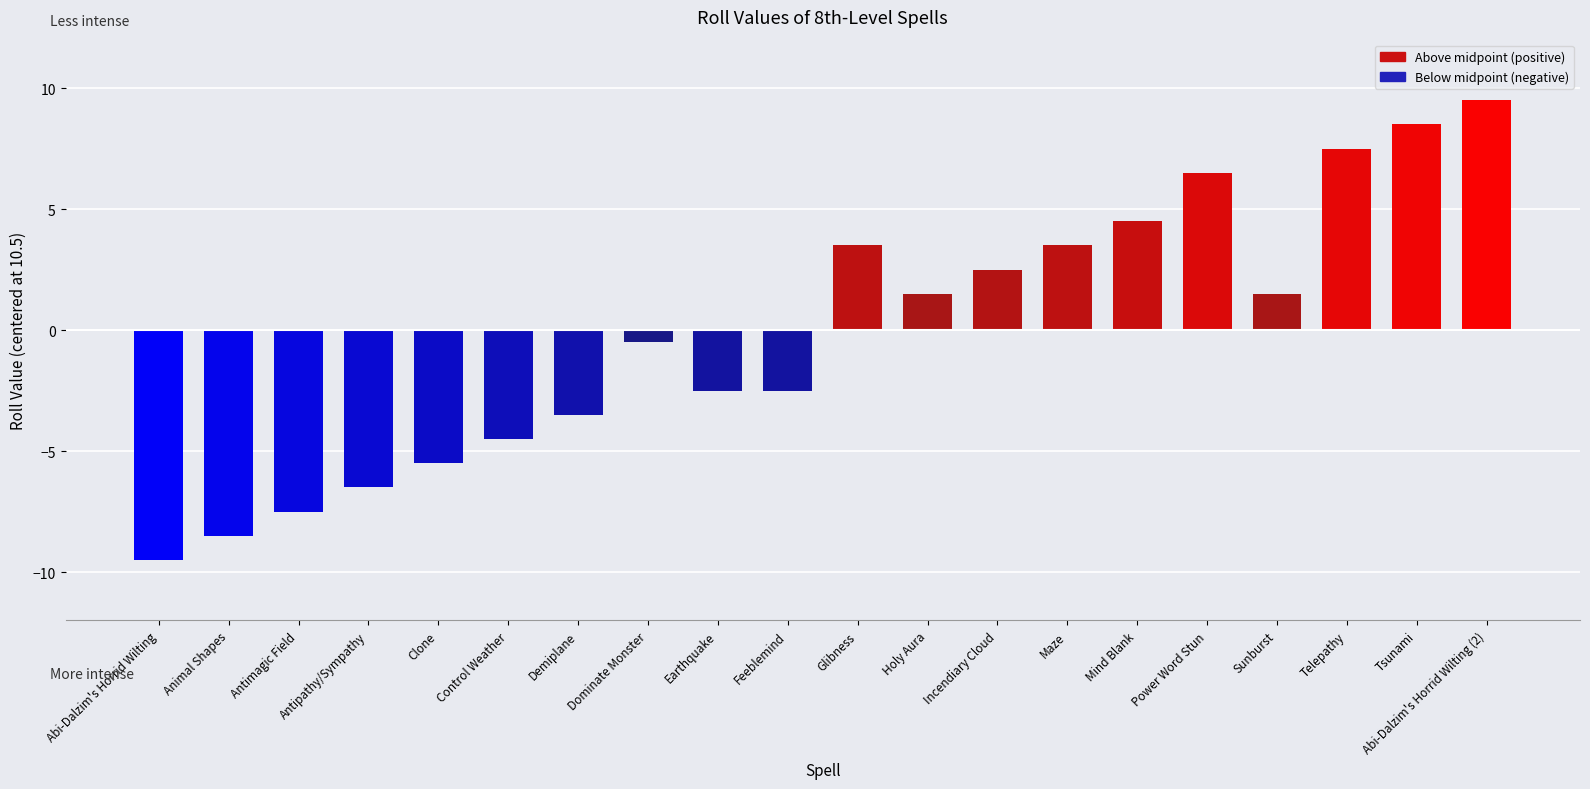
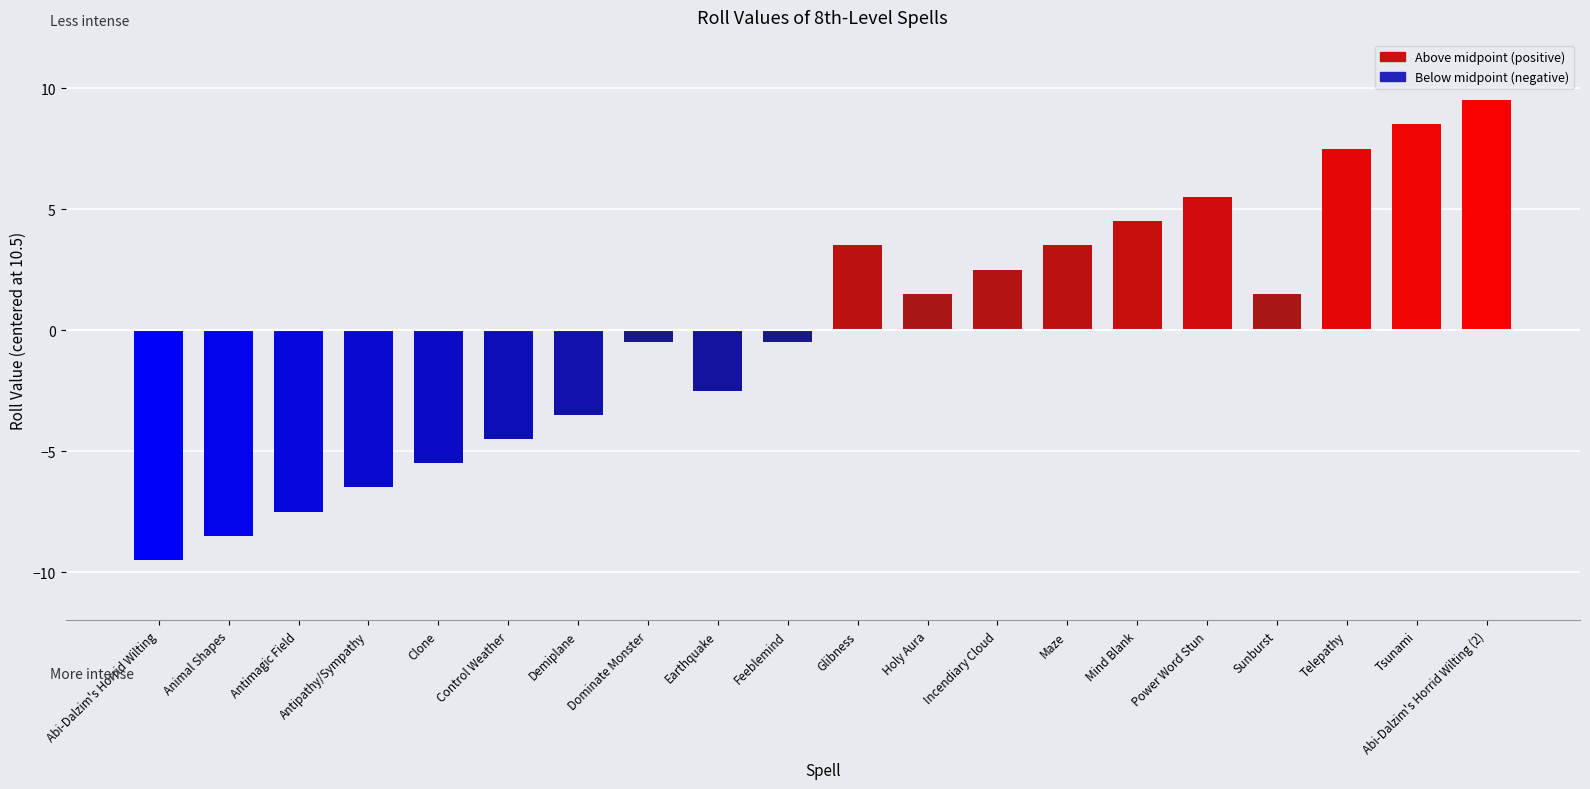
Feeblemind: -2.5 -> -0.5
Power Word Stun: 6.5 -> 5.5
